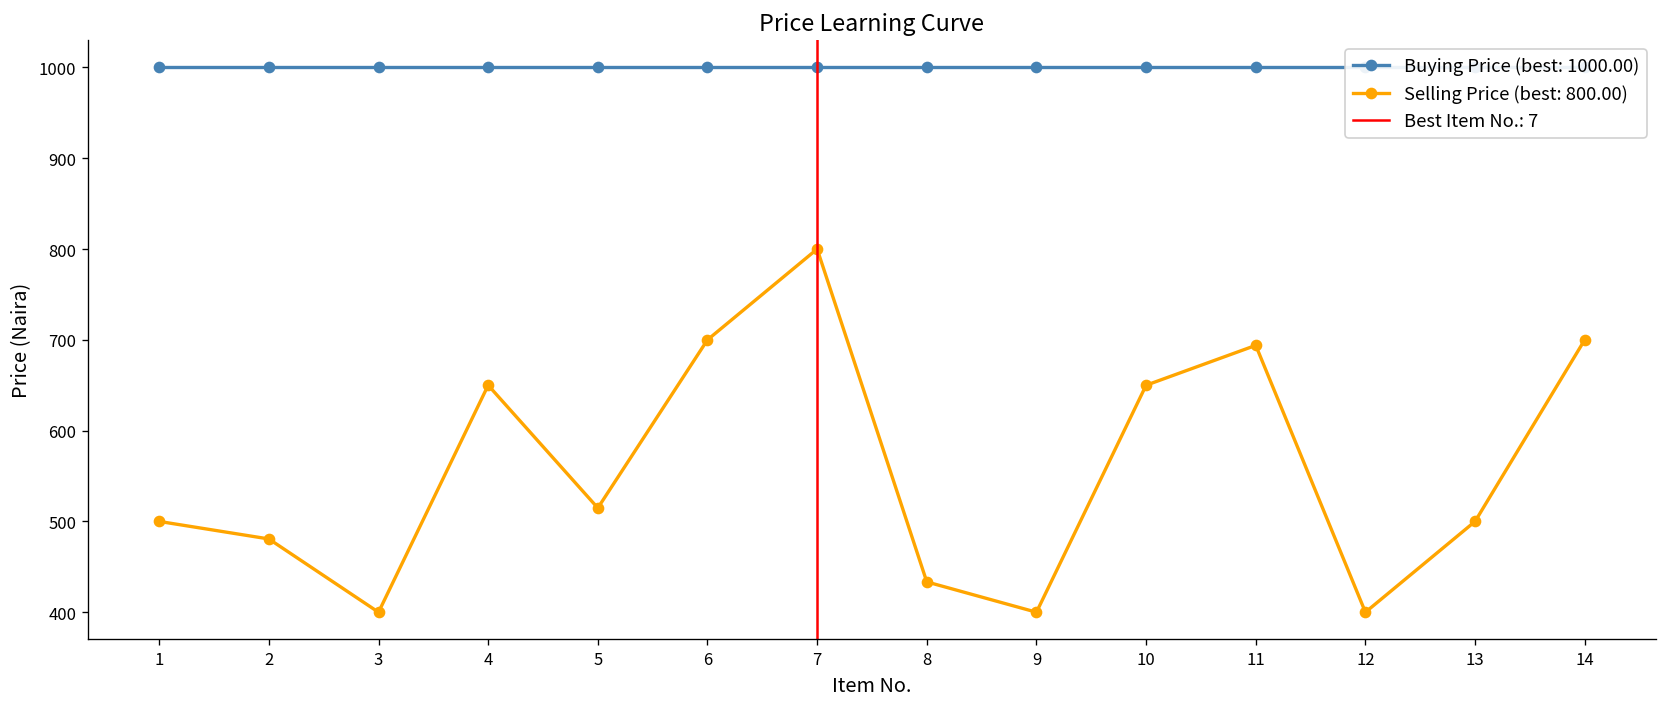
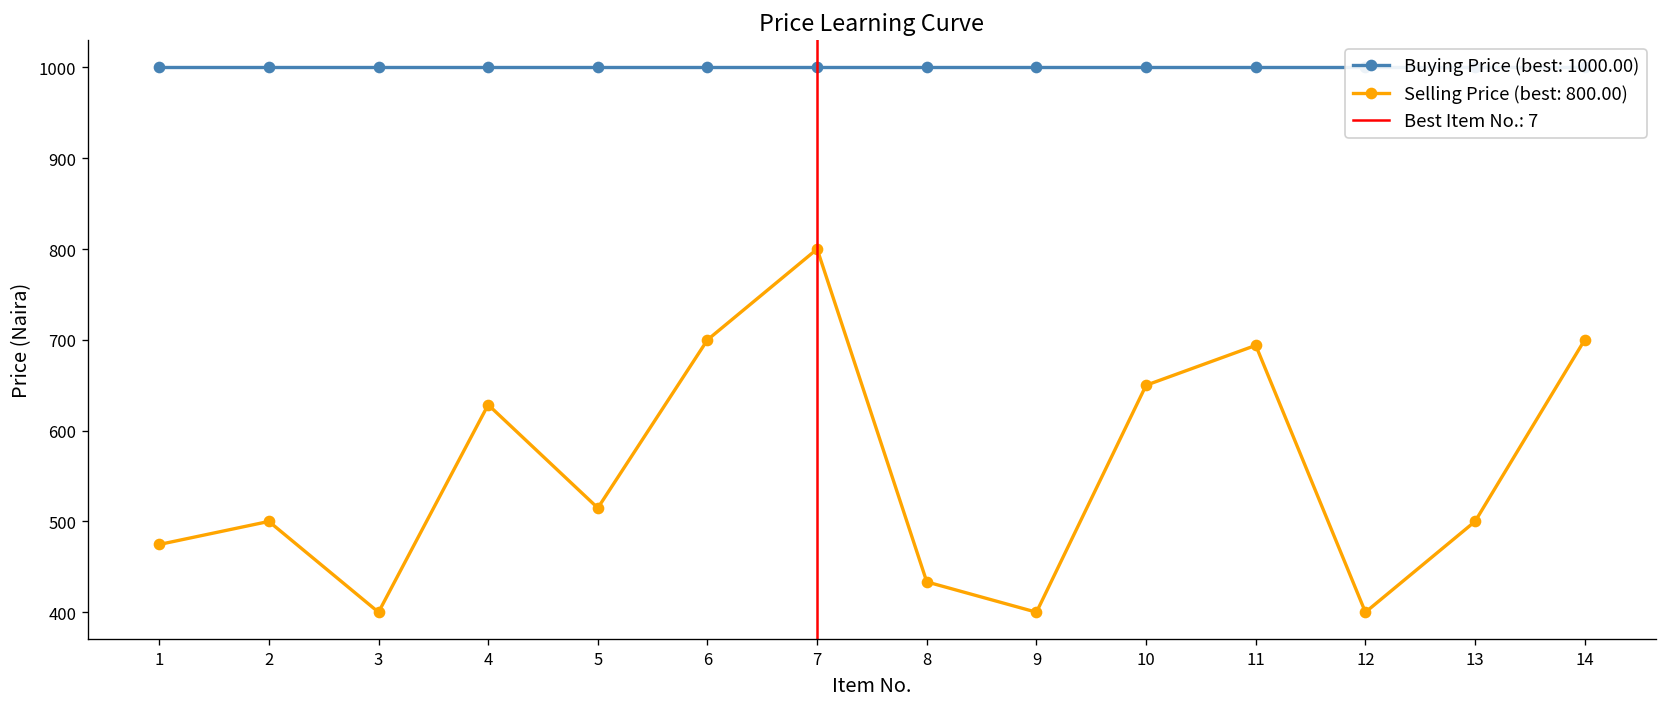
Selling Price (best: 800.00), 1: 500 -> 470
Selling Price (best: 800.00), 2: 480 -> 500
Selling Price (best: 800.00), 4: 650 -> 630
